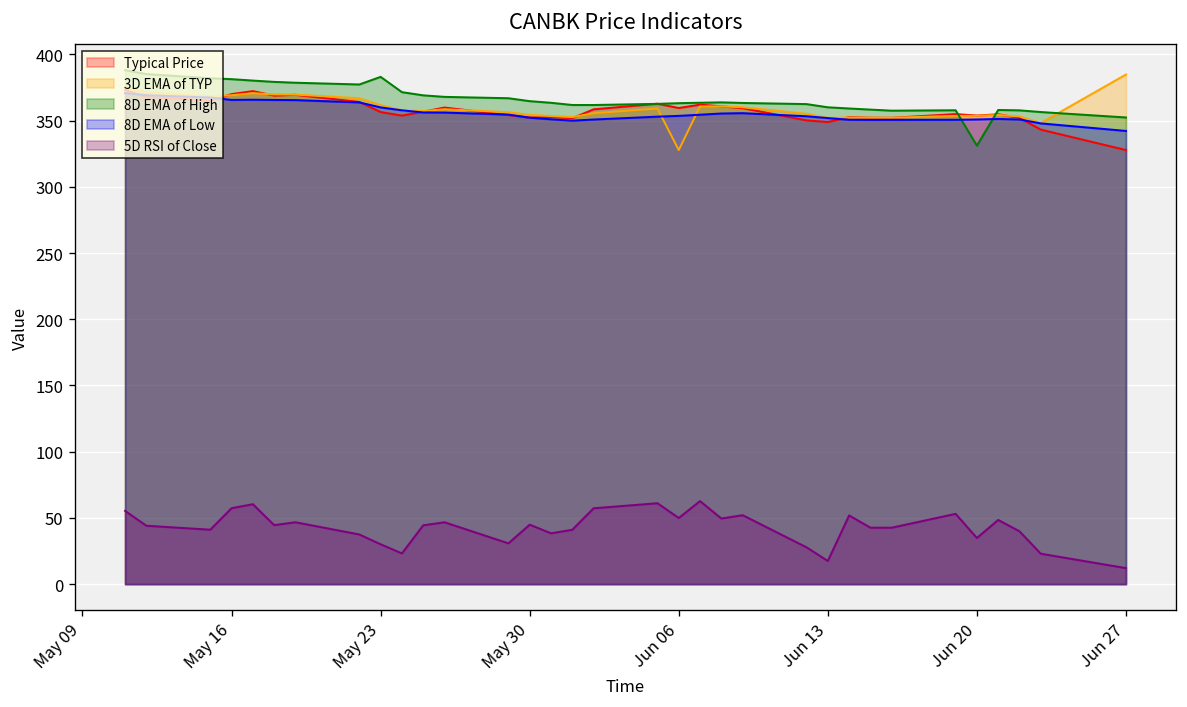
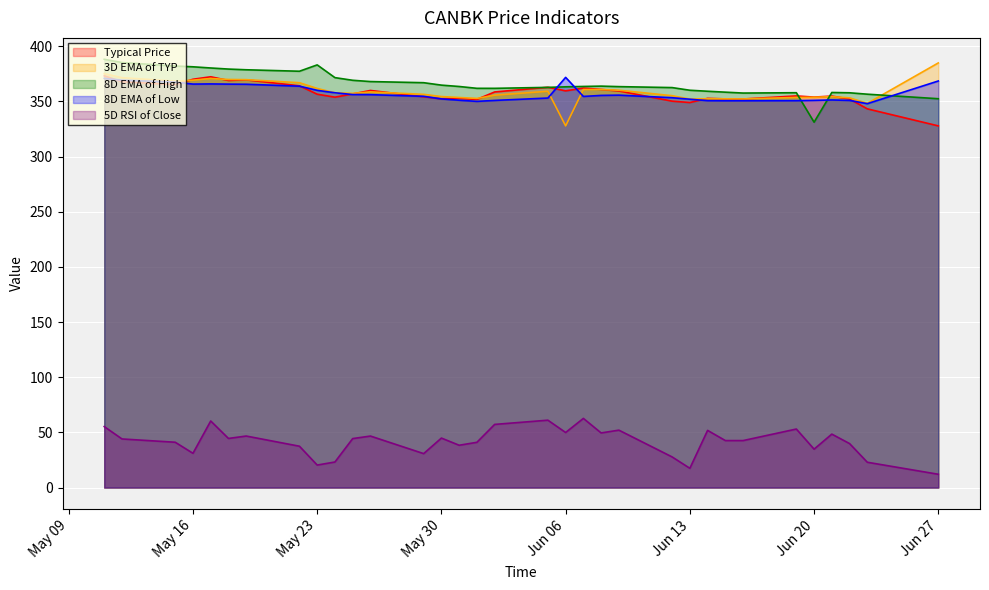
5D RSI of Close, May 16: 57 -> 31
5D RSI of Close, May 23: 30 -> 20
8D EMA of Low, Jun 06: 354 -> 372
8D EMA of Low, Jun 27: 342 -> 368
